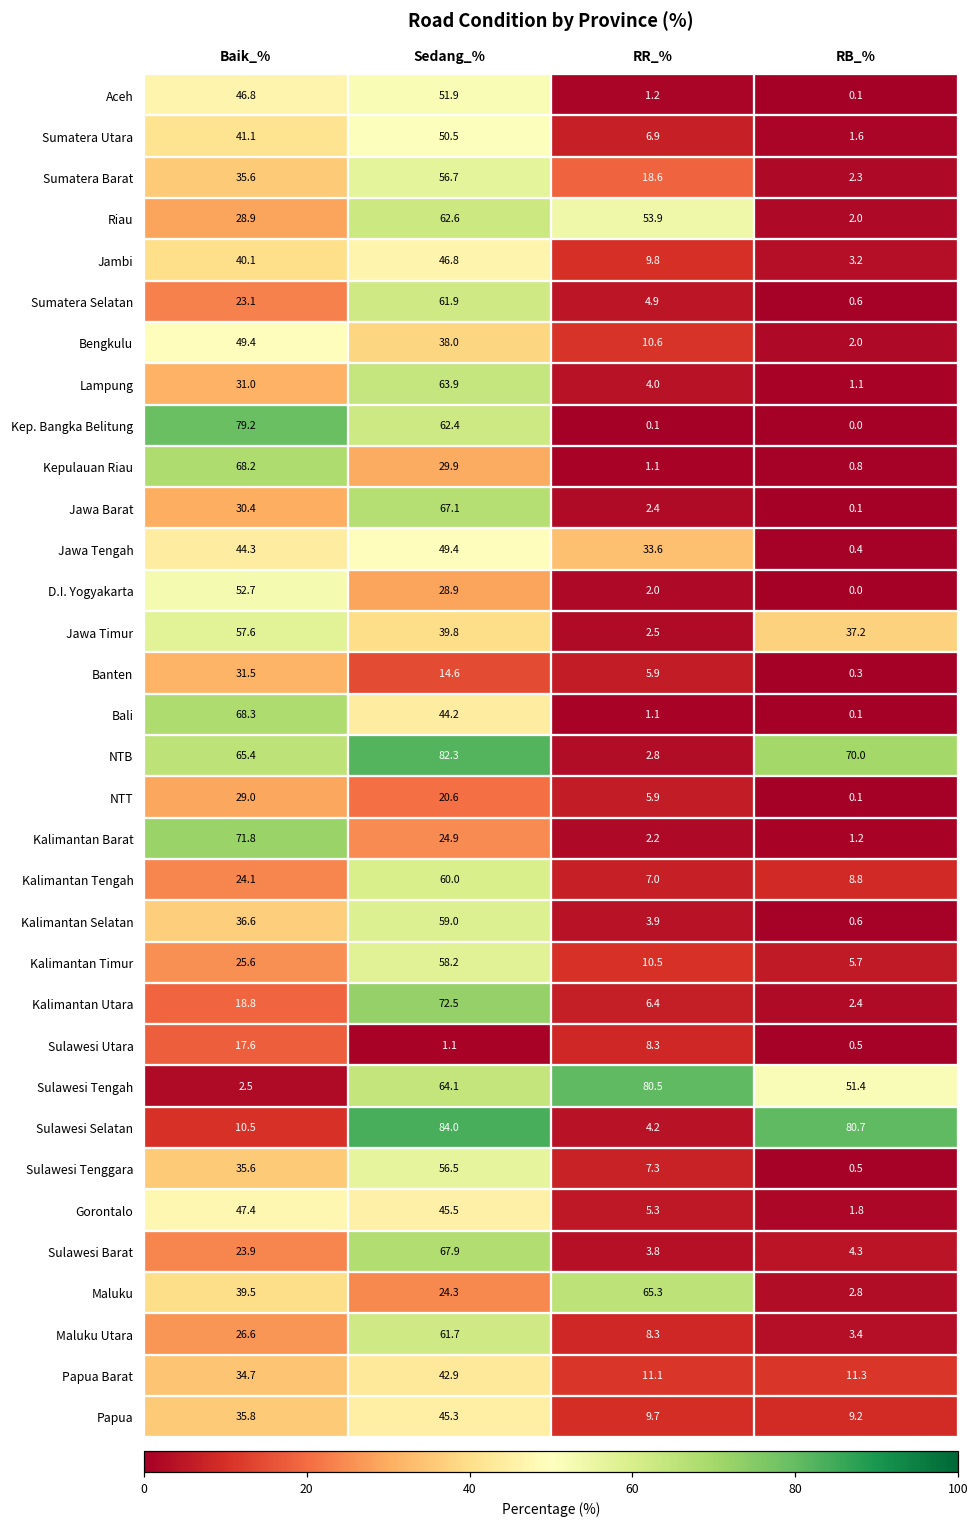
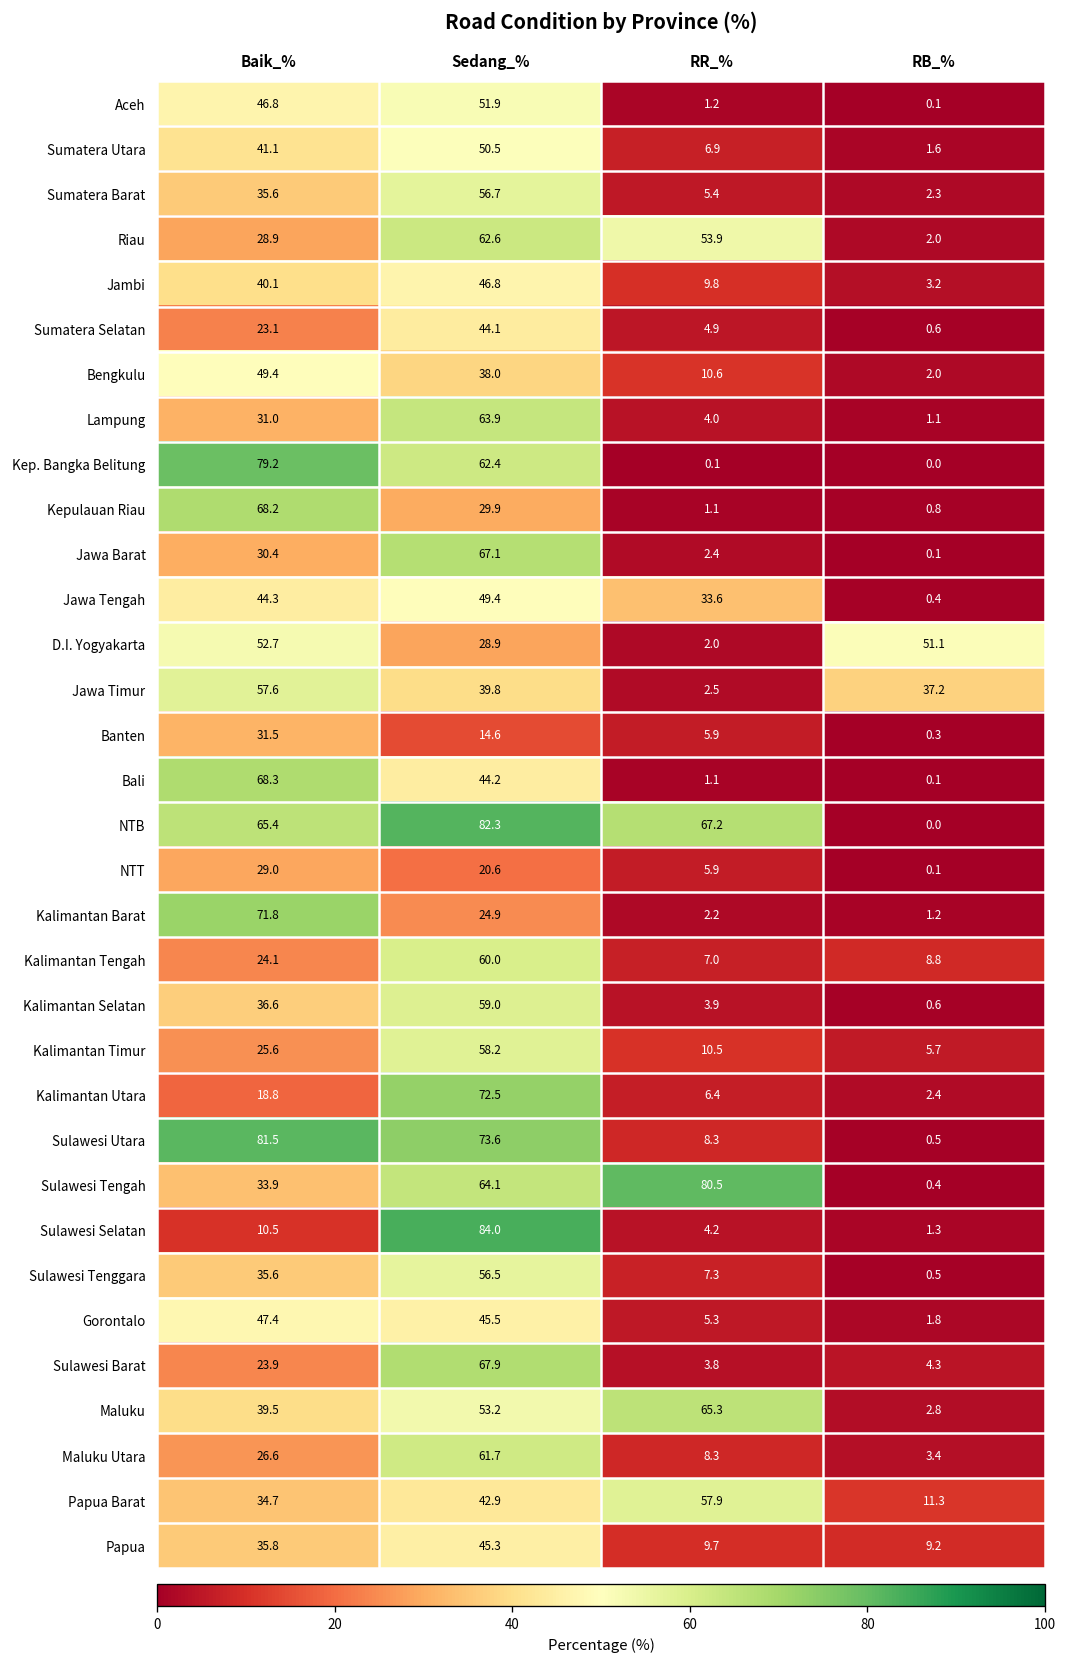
Sumatera Barat, RR_%: 18.6 -> 5.4
Sumatera Selatan, Sedang_%: 61.9 -> 44.1
D.I. Yogyakarta, RB_%: 0.0 -> 51.1
NTB, RR_%: 2.8 -> 67.2
NTB, RB_%: 70.0 -> 0.0
Sulawesi Utara, Baik_%: 17.6 -> 81.5
Sulawesi Utara, Sedang_%: 1.1 -> 73.6
Sulawesi Tengah, Baik_%: 2.5 -> 33.9
Sulawesi Tengah, RB_%: 51.4 -> 0.4
Sulawesi Selatan, RB_%: 80.7 -> 1.3
Maluku, Sedang_%: 24.3 -> 53.2
Papua Barat, RR_%: 11.1 -> 57.9
